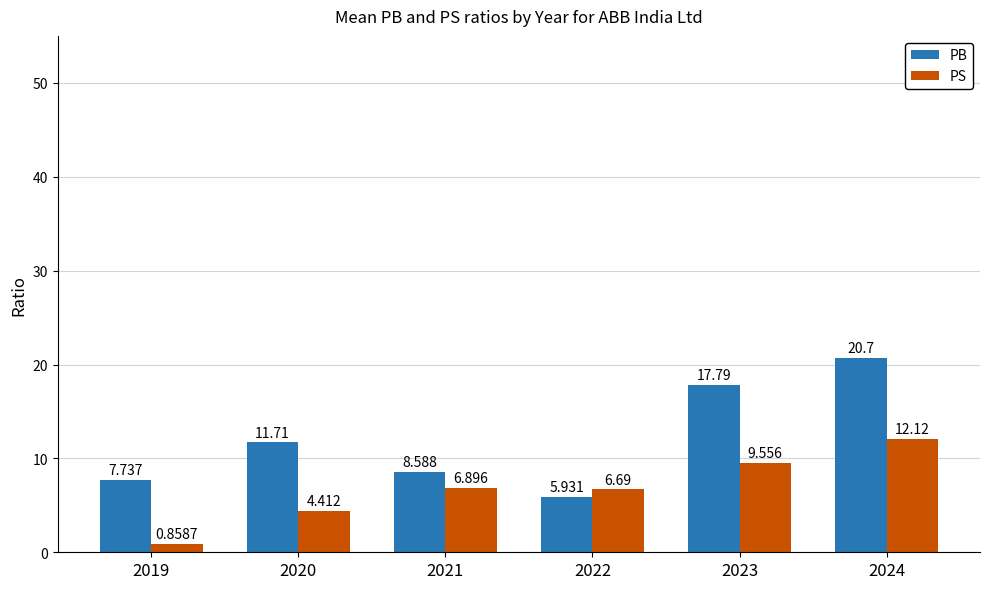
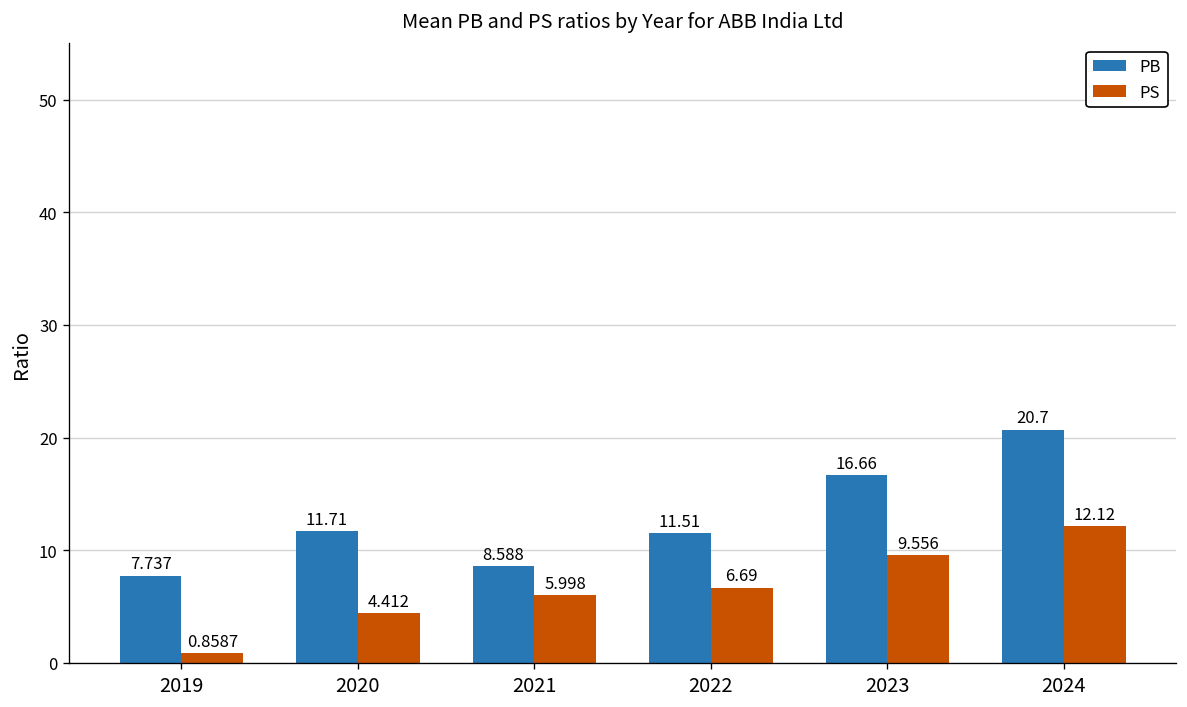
PS, 2021: 6.896 -> 5.998
PB, 2022: 5.931 -> 11.51
PB, 2023: 17.79 -> 16.66
